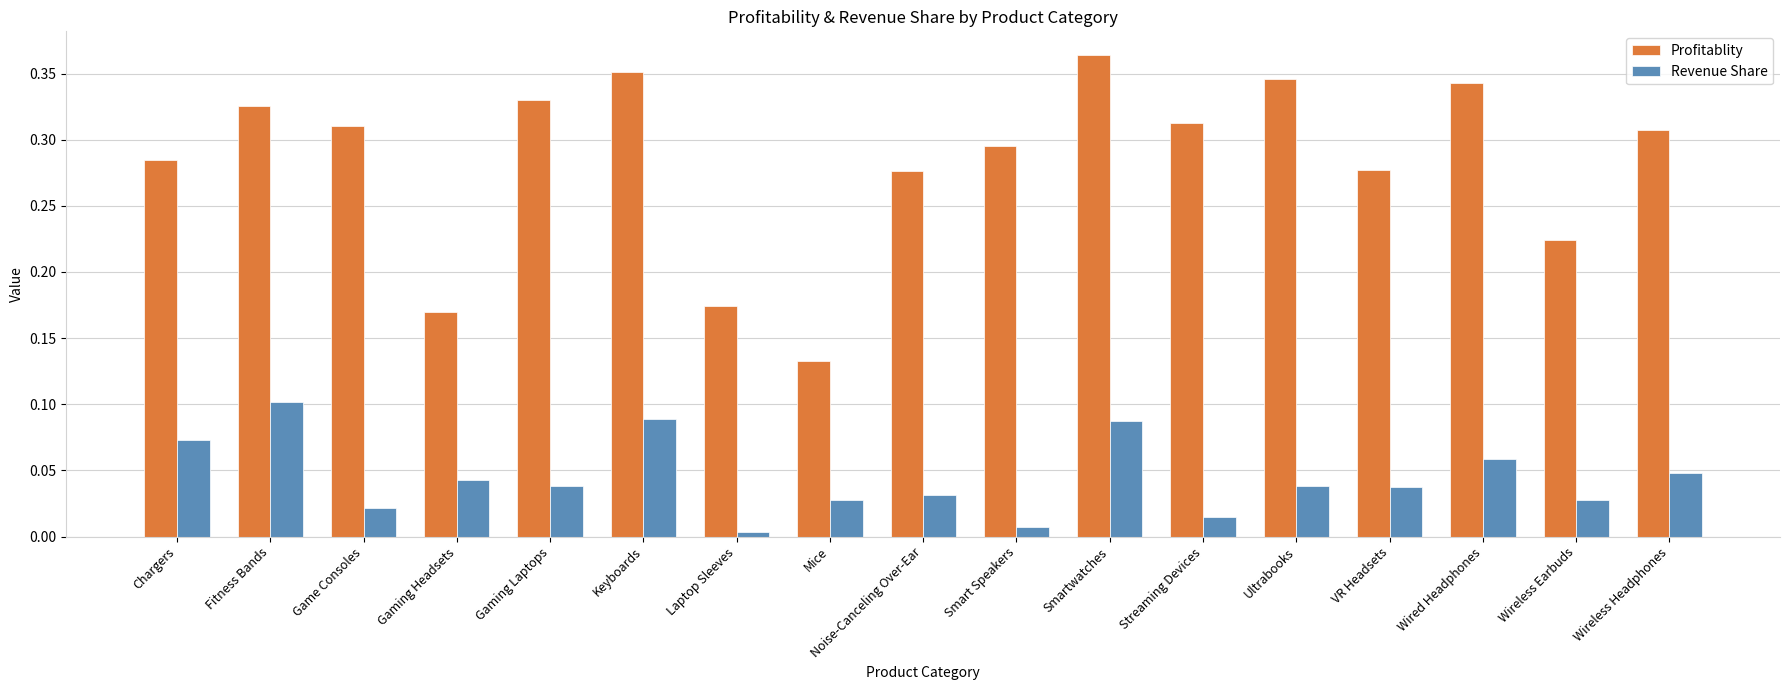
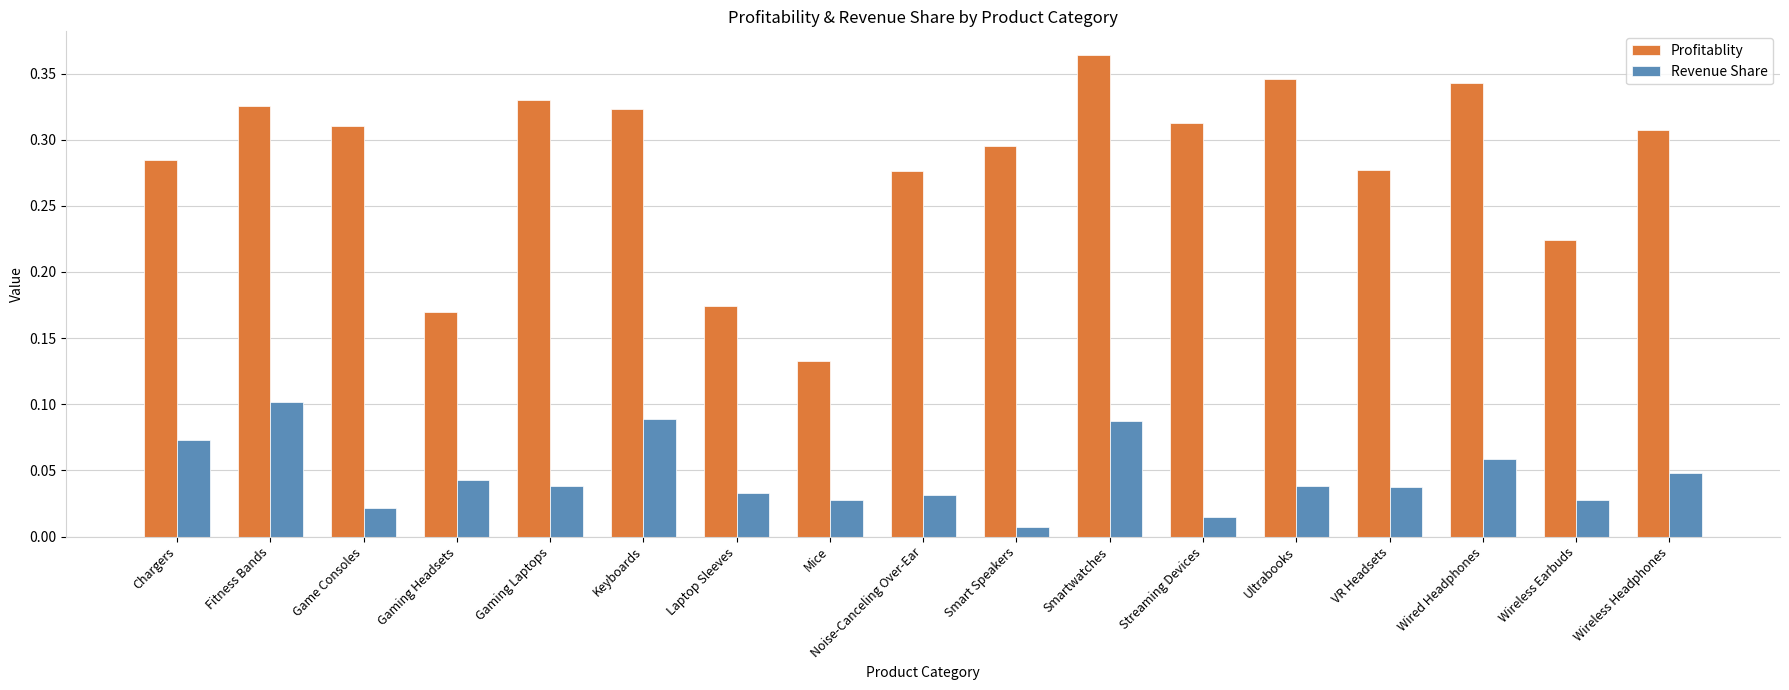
Profitablity, Keyboards: 0.351 -> 0.323
Revenue Share, Laptop Sleeves: 0.003 -> 0.033
